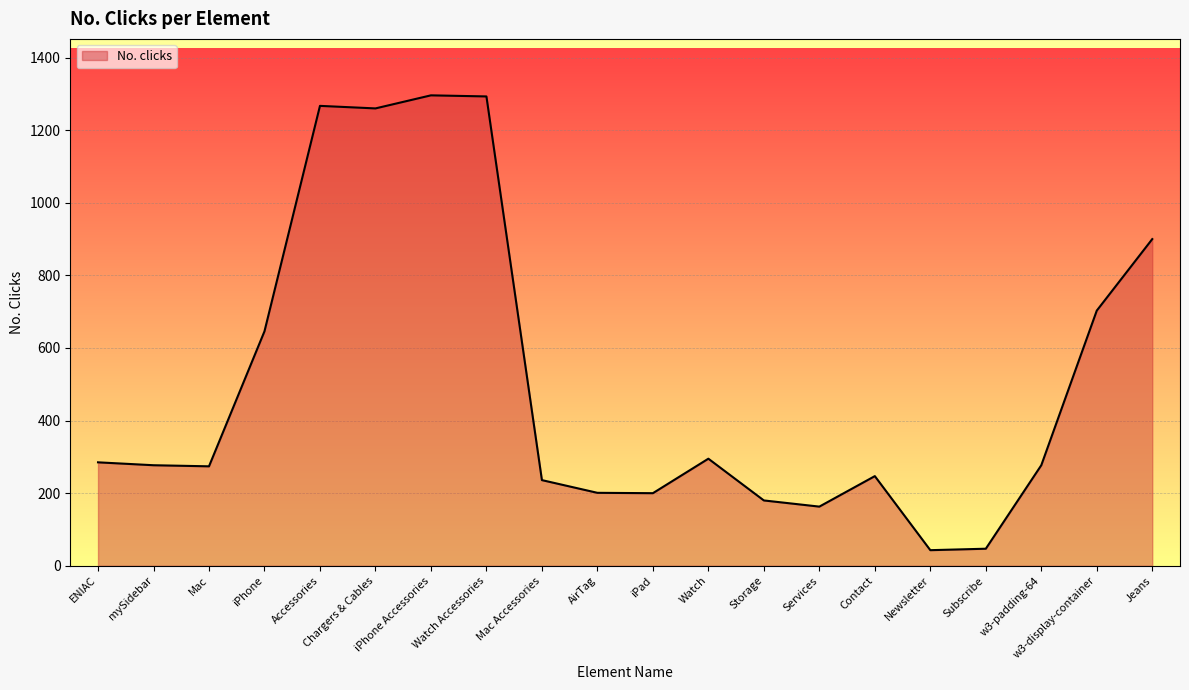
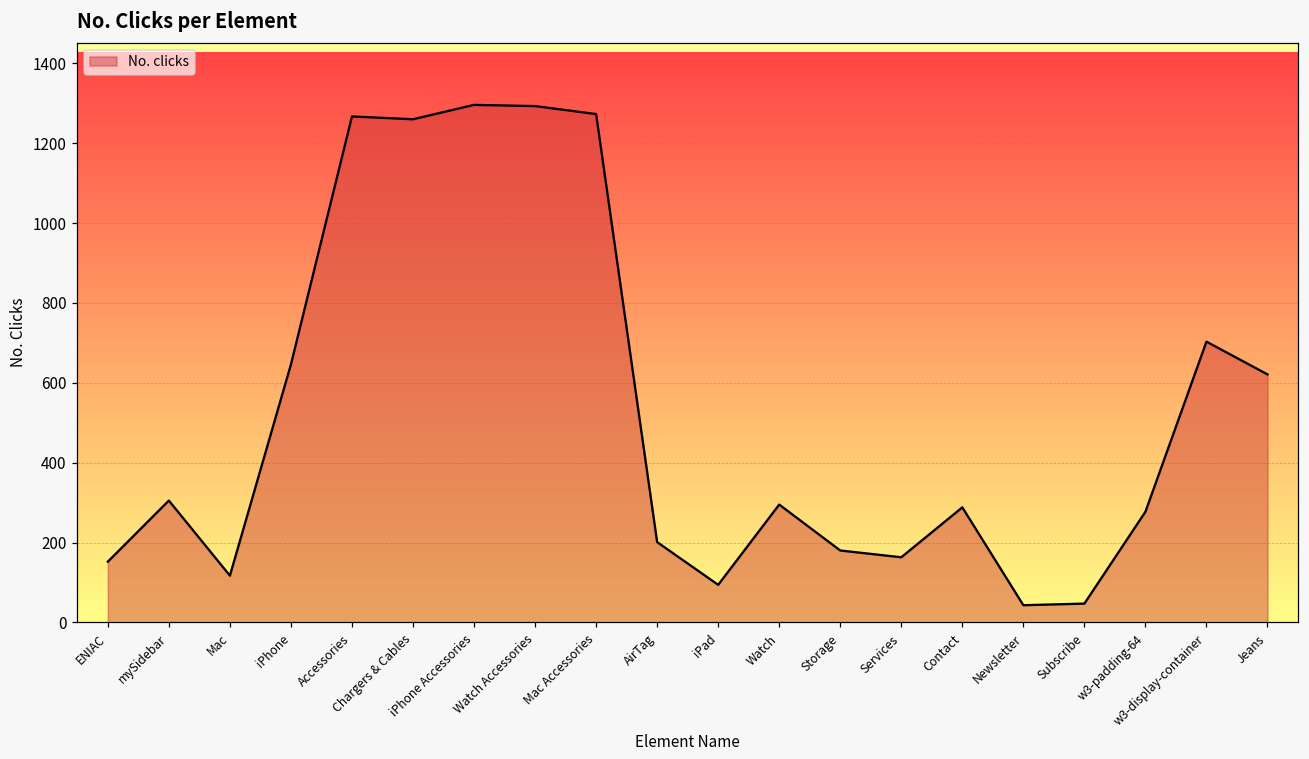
ENIAC: 290 -> 150
mySidebar: 280 -> 310
Mac: 270 -> 120
Mac Accessories: 240 -> 1270
iPad: 200 -> 90
Contact: 250 -> 290
Jeans: 900 -> 620
